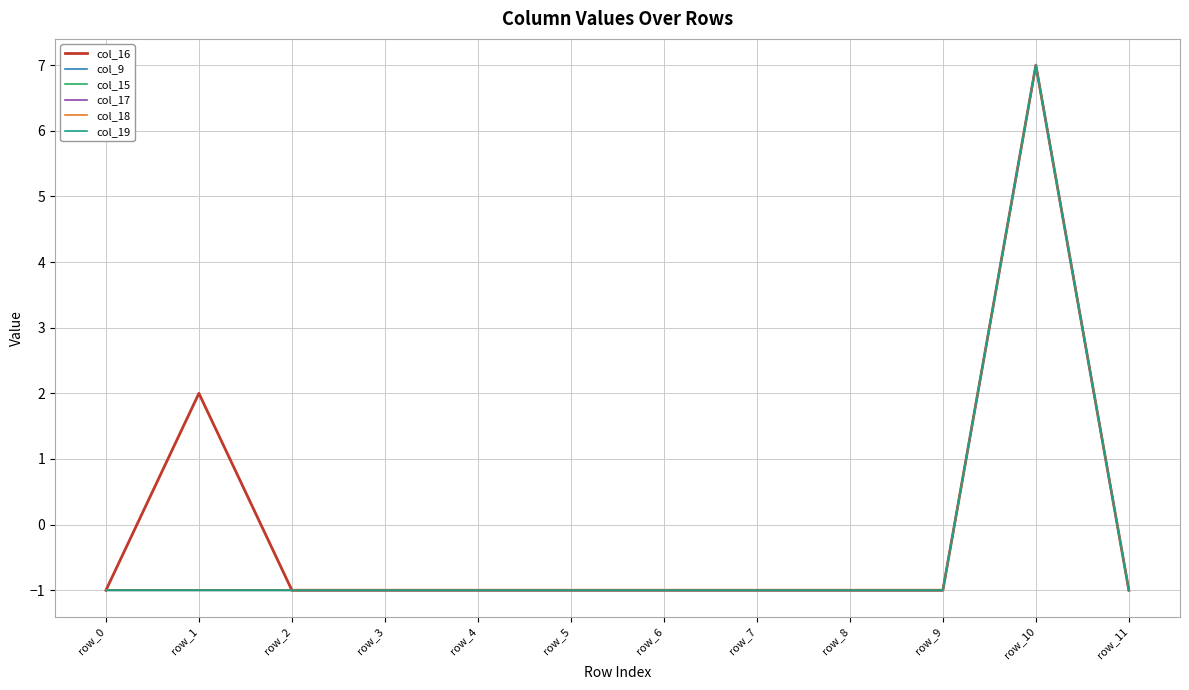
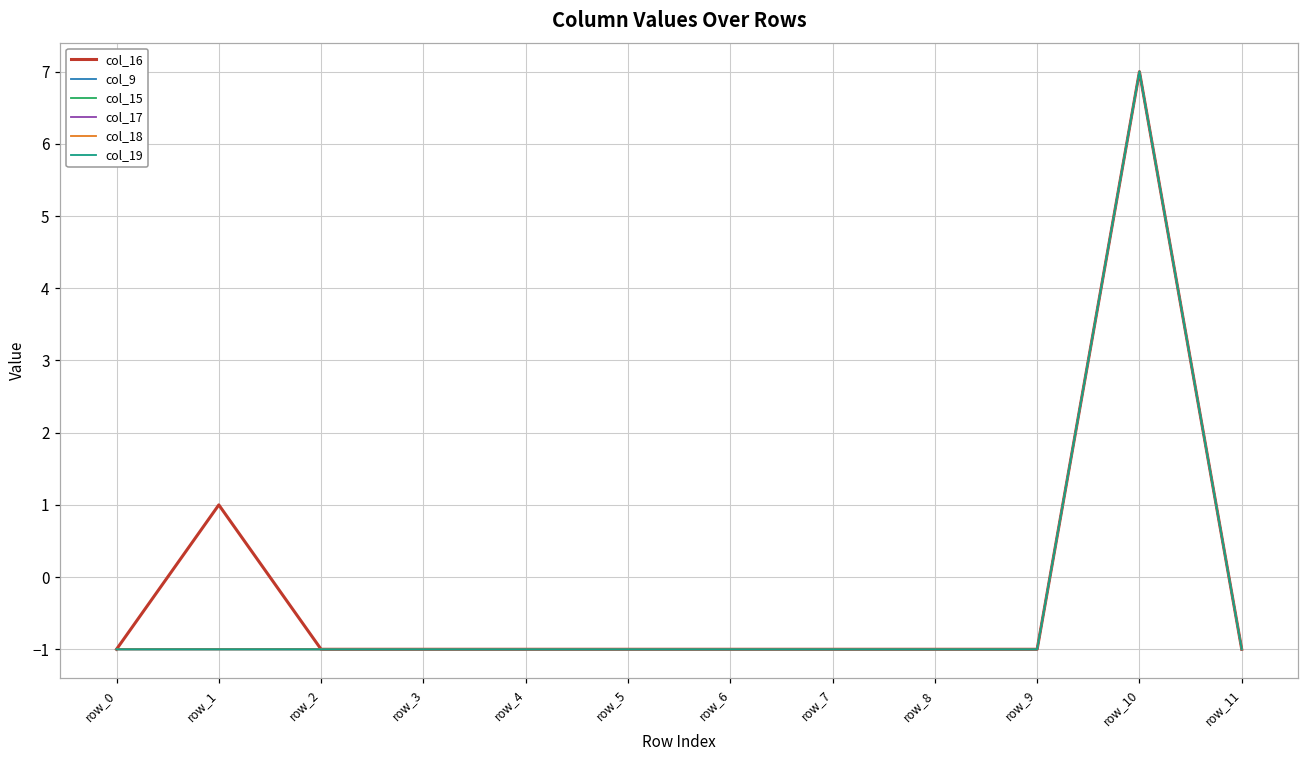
col_16, row_1: 2 -> 1
